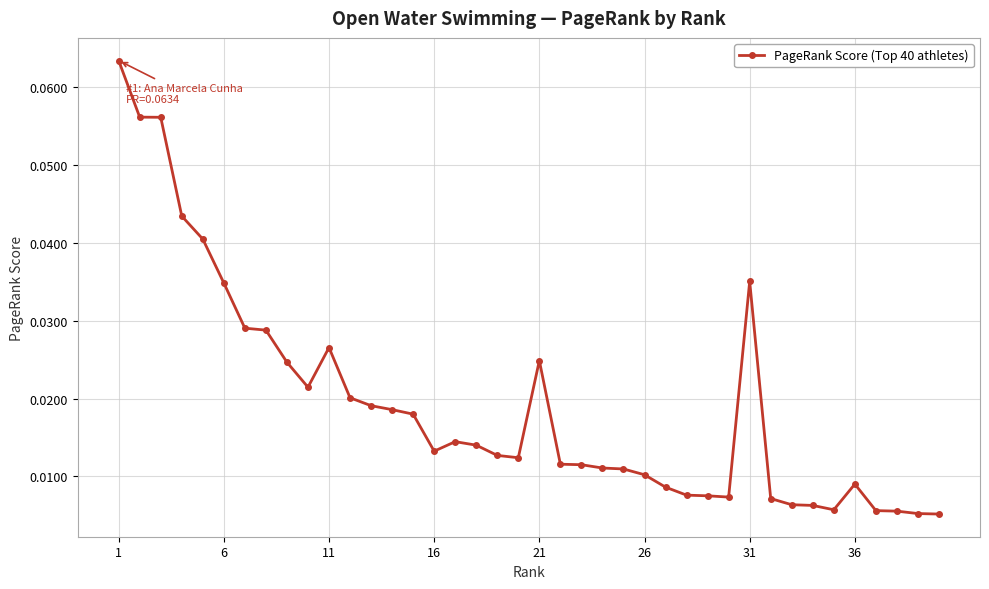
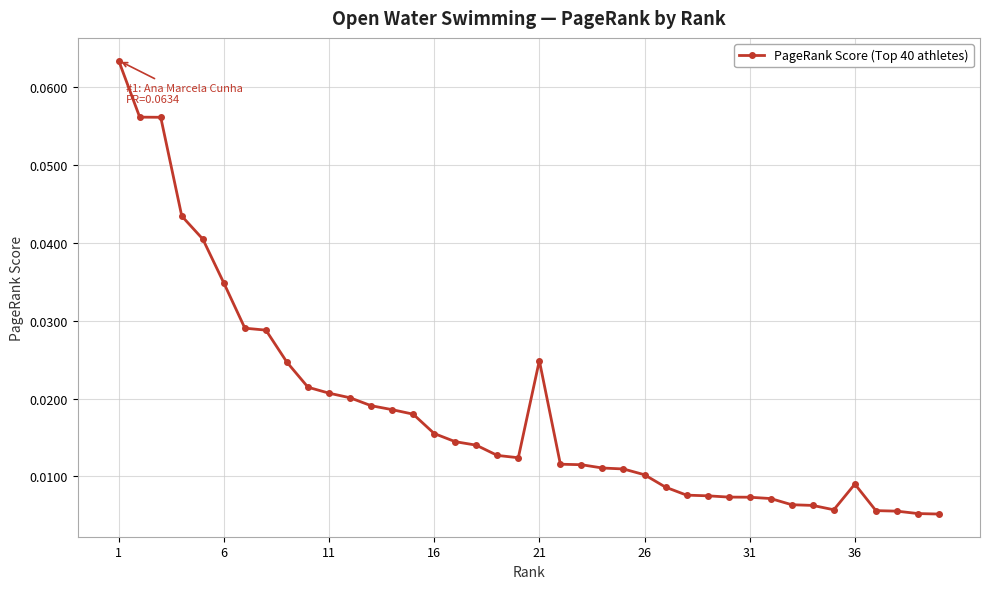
11: 0.027 -> 0.021
16: 0.013 -> 0.016
31: 0.035 -> 0.007
